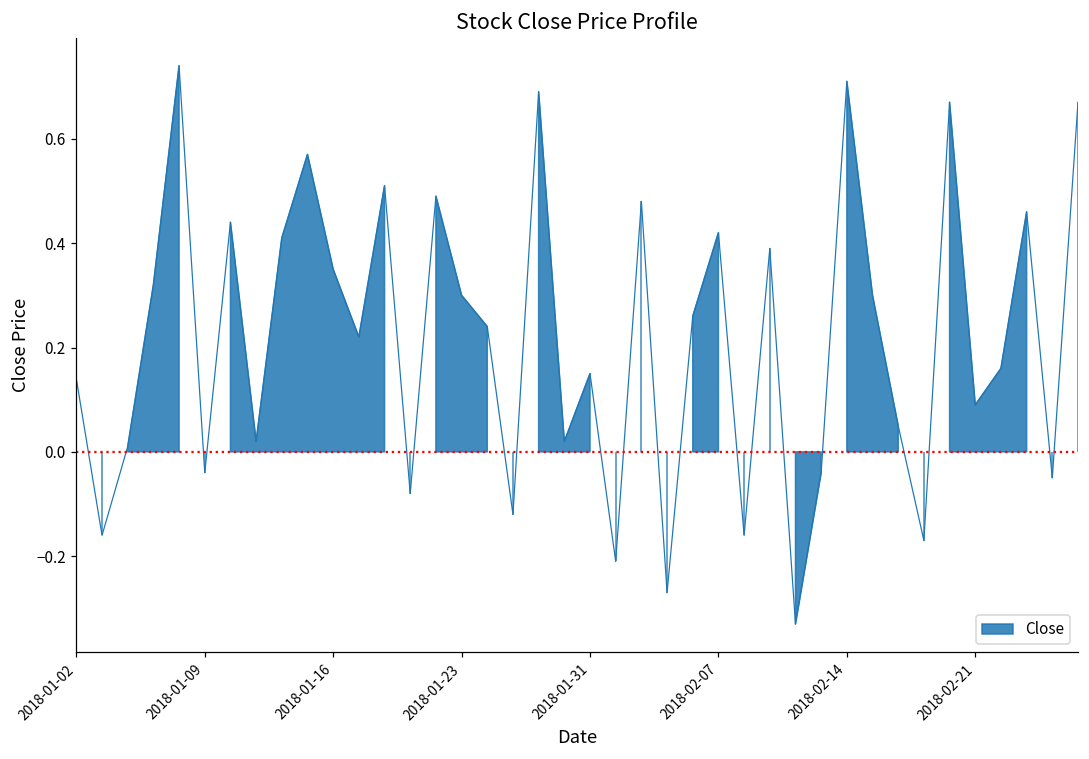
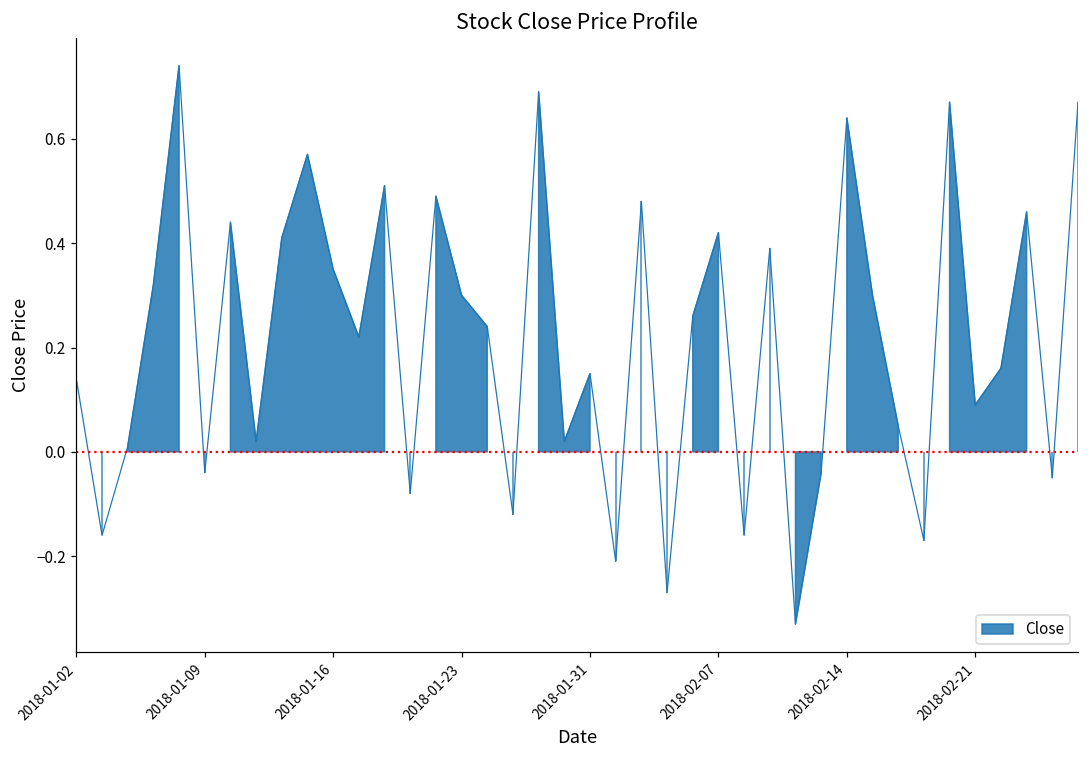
2018-02-14: 0.71 -> 0.64
